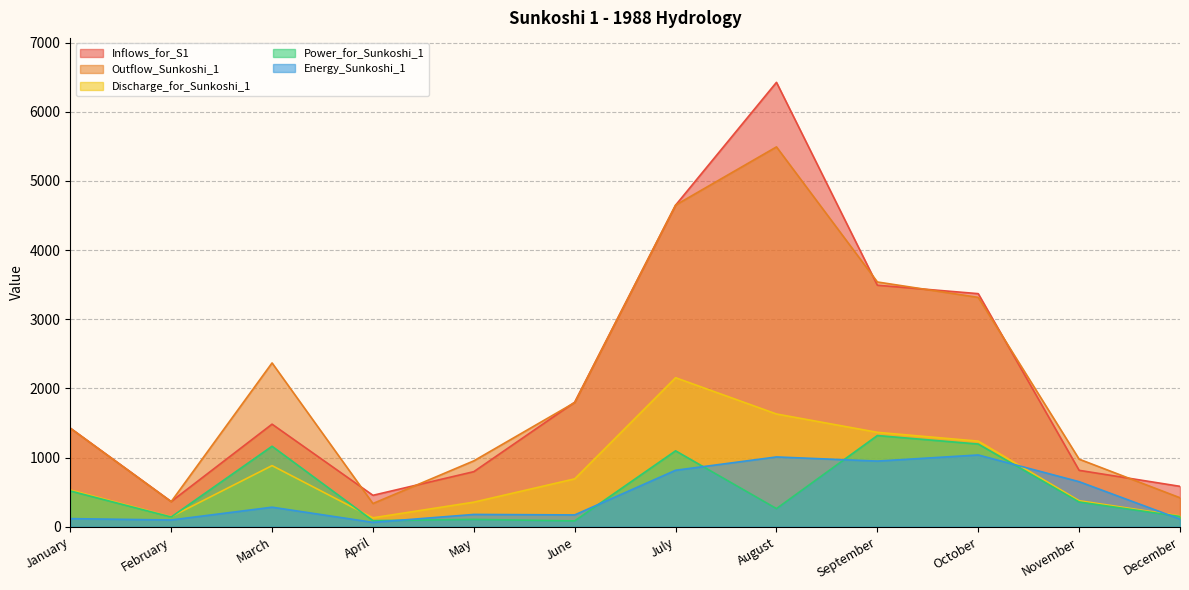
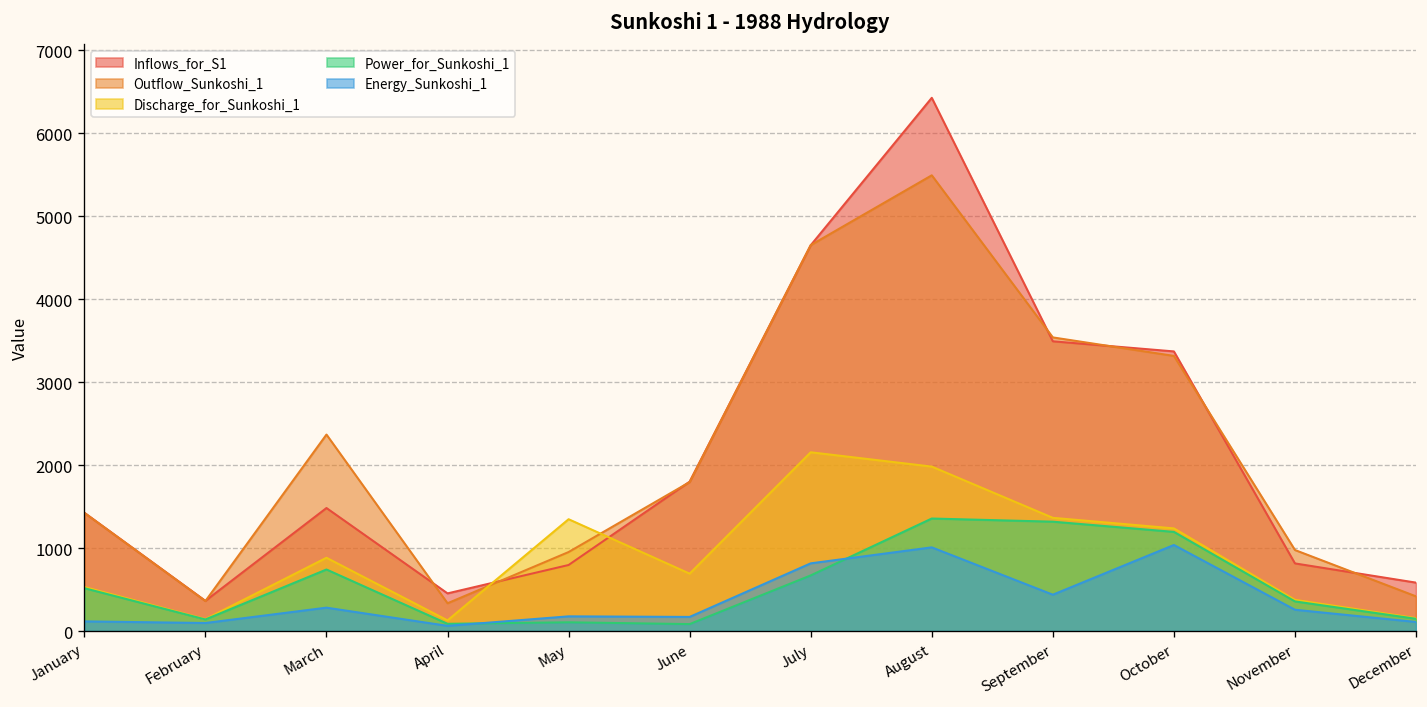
Power_for_Sunkoshi_1, March: 1200 -> 700
Discharge_for_Sunkoshi_1, May: 400 -> 1300
Power_for_Sunkoshi_1, July: 1100 -> 700
Discharge_for_Sunkoshi_1, August: 1600 -> 2000
Power_for_Sunkoshi_1, August: 300 -> 1400
Energy_Sunkoshi_1, September: 900 -> 400
Energy_Sunkoshi_1, November: 700 -> 300
